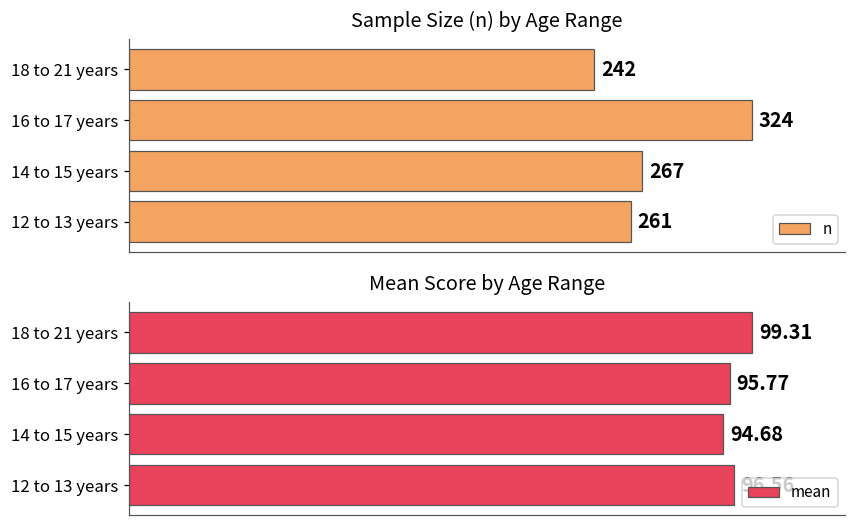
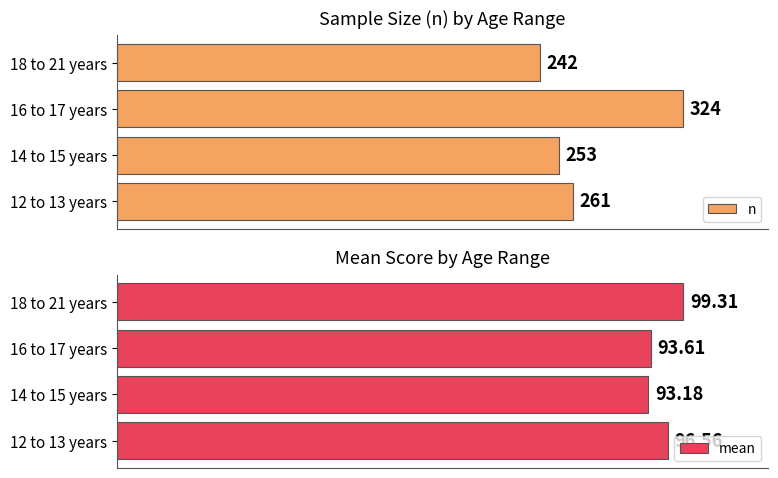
Sample Size (n) by Age Range, 14 to 15 years: 267 -> 253
Mean Score by Age Range, 16 to 17 years: 95.77 -> 93.61
Mean Score by Age Range, 14 to 15 years: 94.68 -> 93.18
